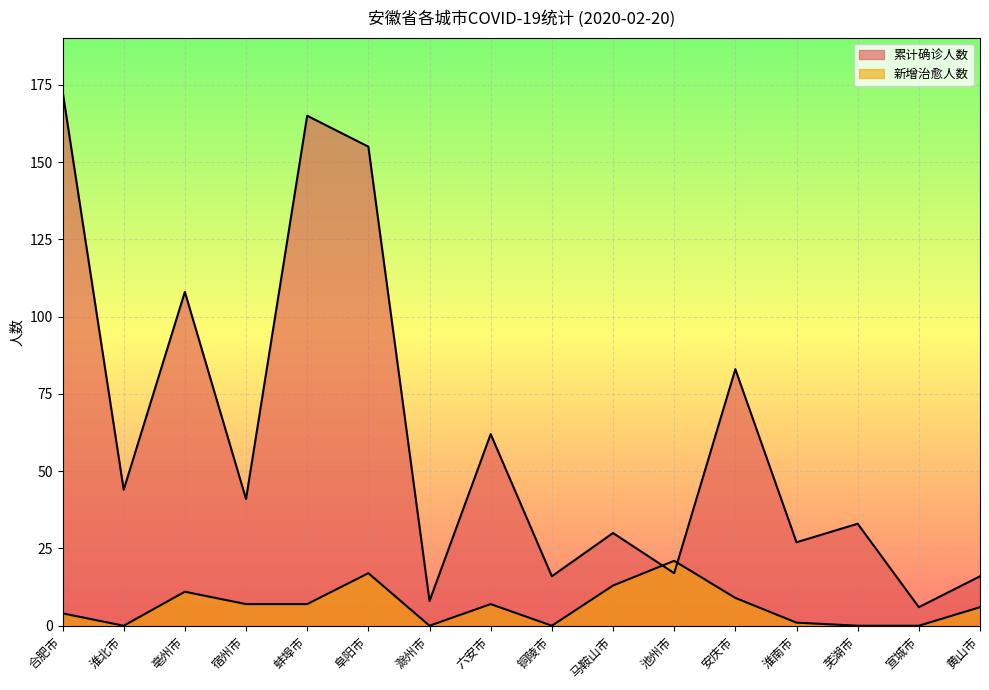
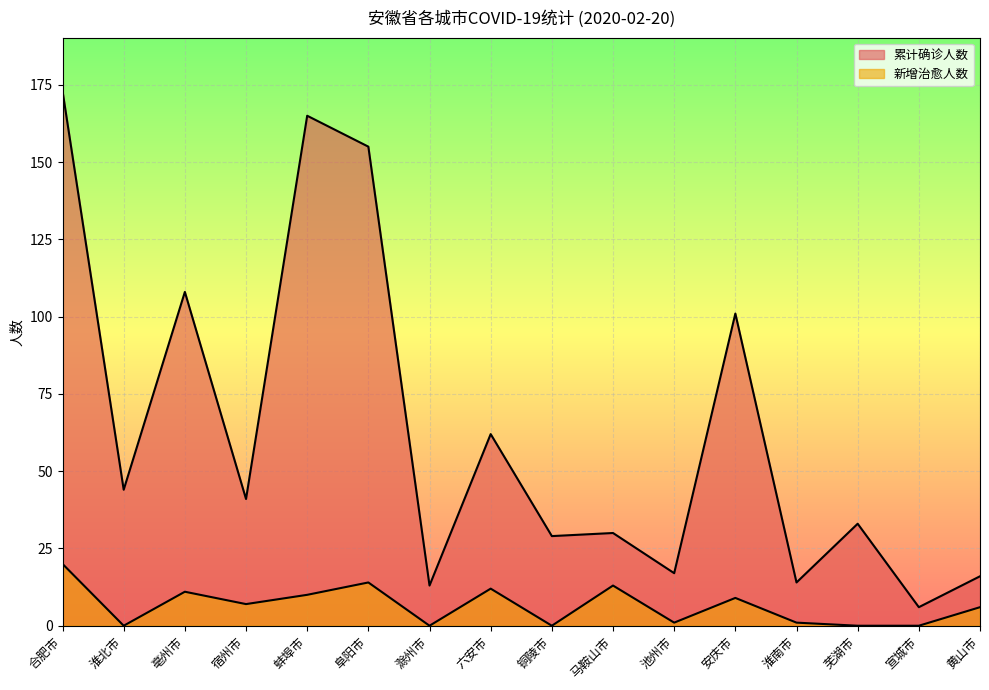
新增治愈人数, 合肥市: 4 -> 20
新增治愈人数, 蚌埠市: 7 -> 10
新增治愈人数, 阜阳市: 17 -> 14
累计确诊人数, 滁州市: 8 -> 13
新增治愈人数, 六安市: 7 -> 12
累计确诊人数, 铜陵市: 16 -> 29
新增治愈人数, 池州市: 21 -> 1
累计确诊人数, 安庆市: 83 -> 101
累计确诊人数, 淮南市: 27 -> 14
